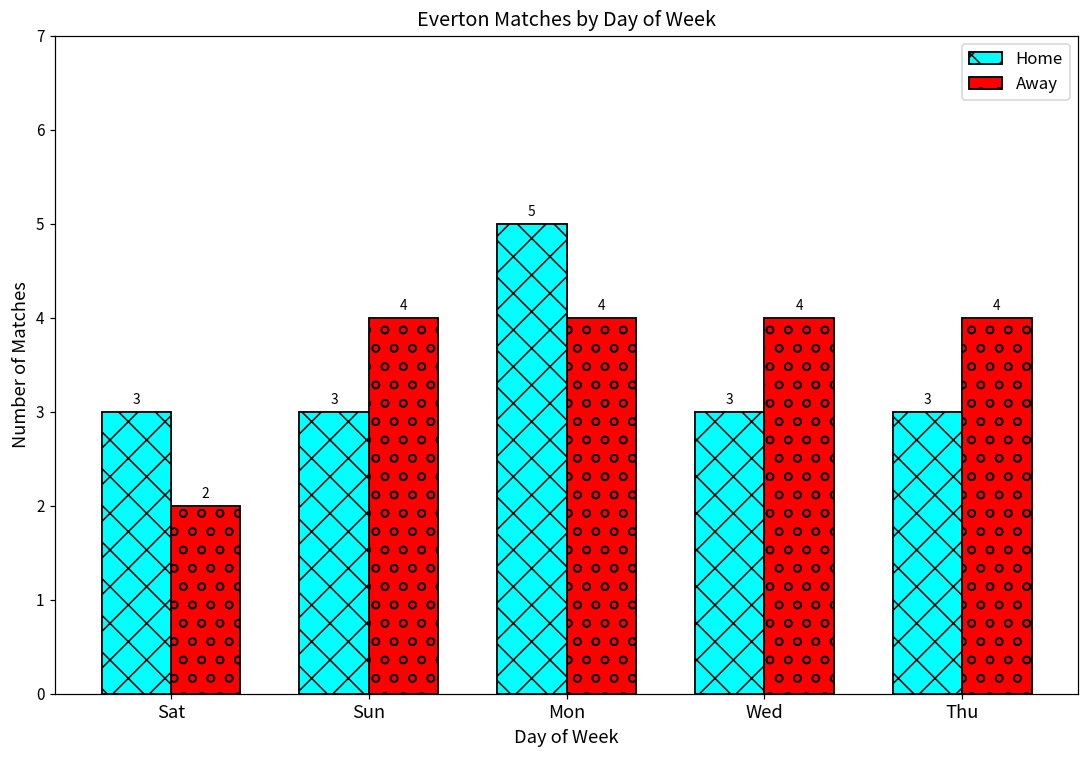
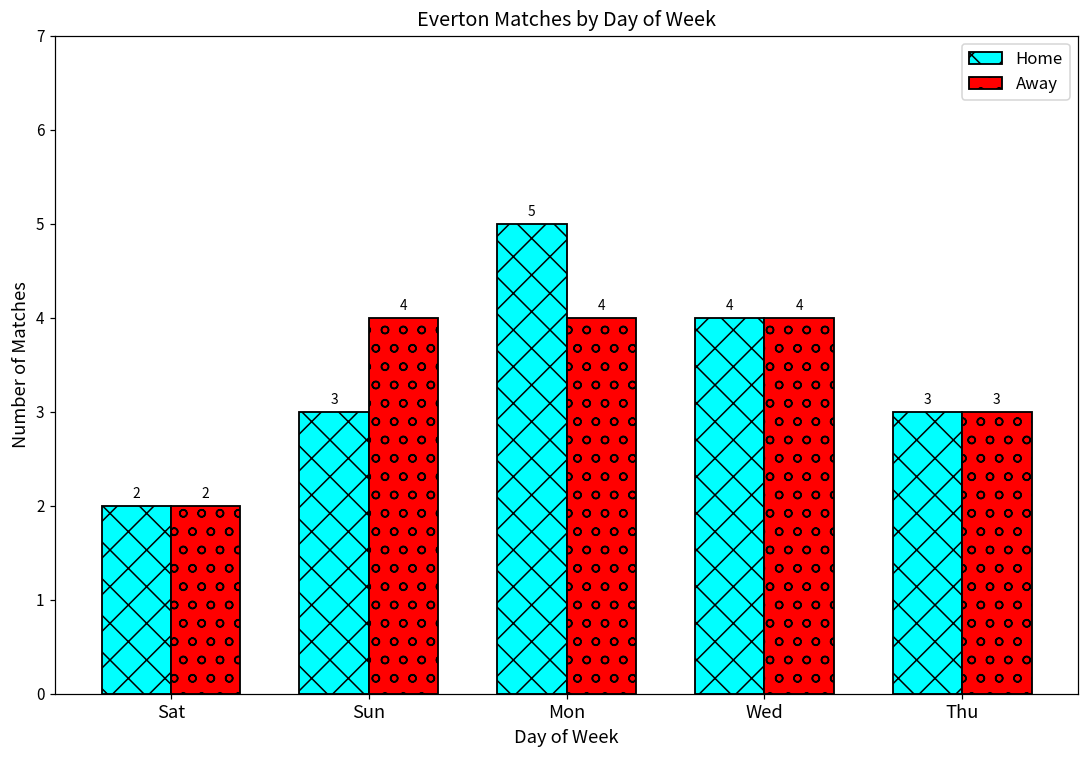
Home, Sat: 3 -> 2
Home, Wed: 3 -> 4
Away, Thu: 4 -> 3
